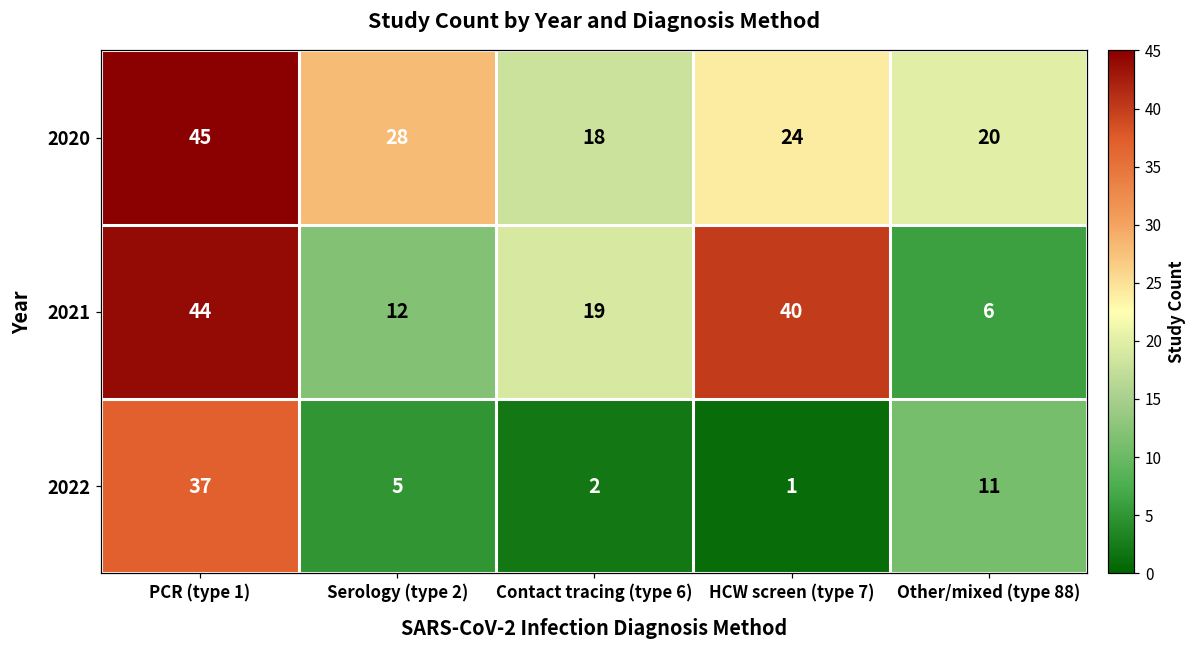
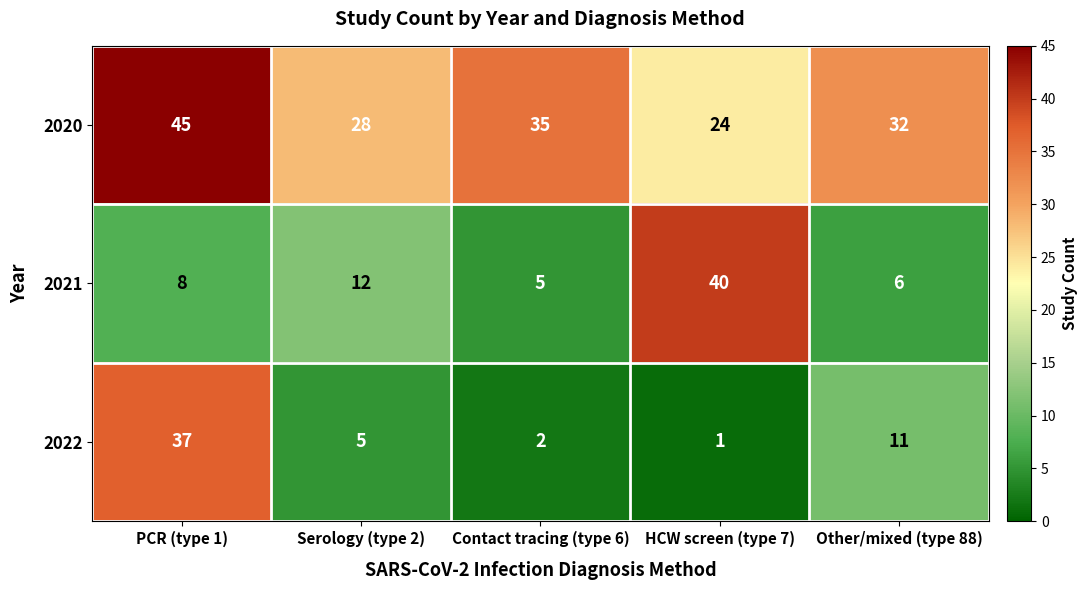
2020, Contact tracing (type 6): 18 -> 35
2020, Other/mixed (type 88): 20 -> 32
2021, PCR (type 1): 44 -> 8
2021, Contact tracing (type 6): 19 -> 5
